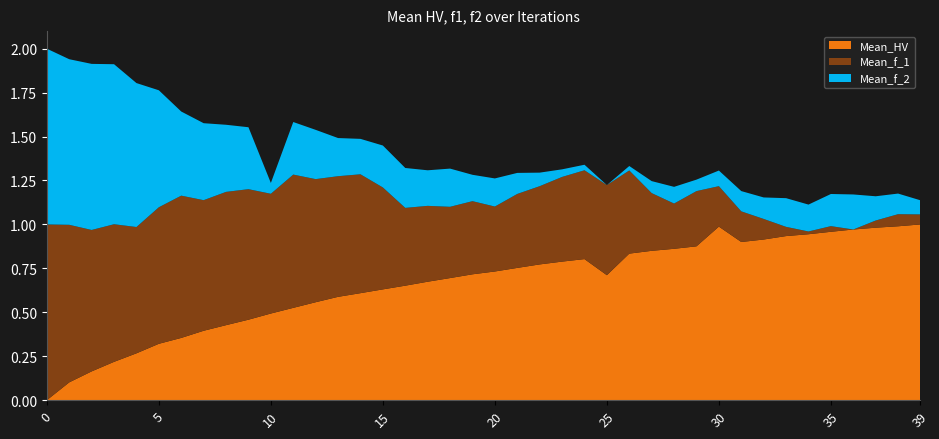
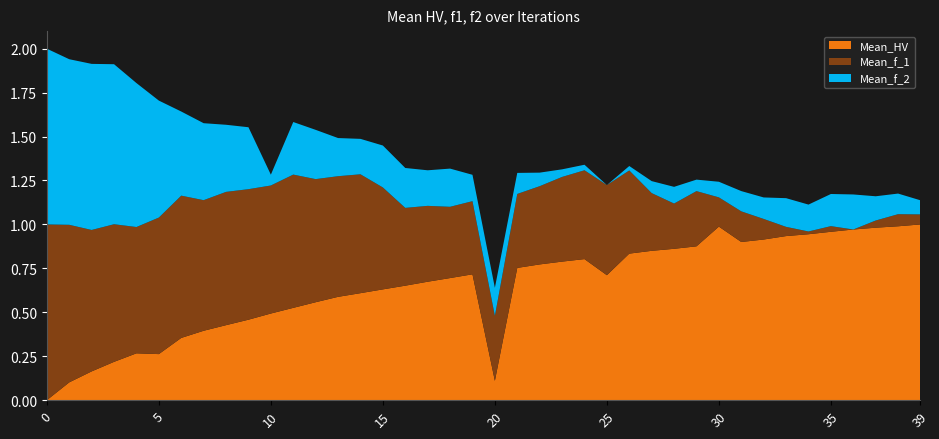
Mean_HV, 5: 0.32 -> 0.26
Mean_f_1, 10: 0.68 -> 0.73
Mean_HV, 20: 0.73 -> 0.11
Mean_f_1, 30: 0.23 -> 0.17
